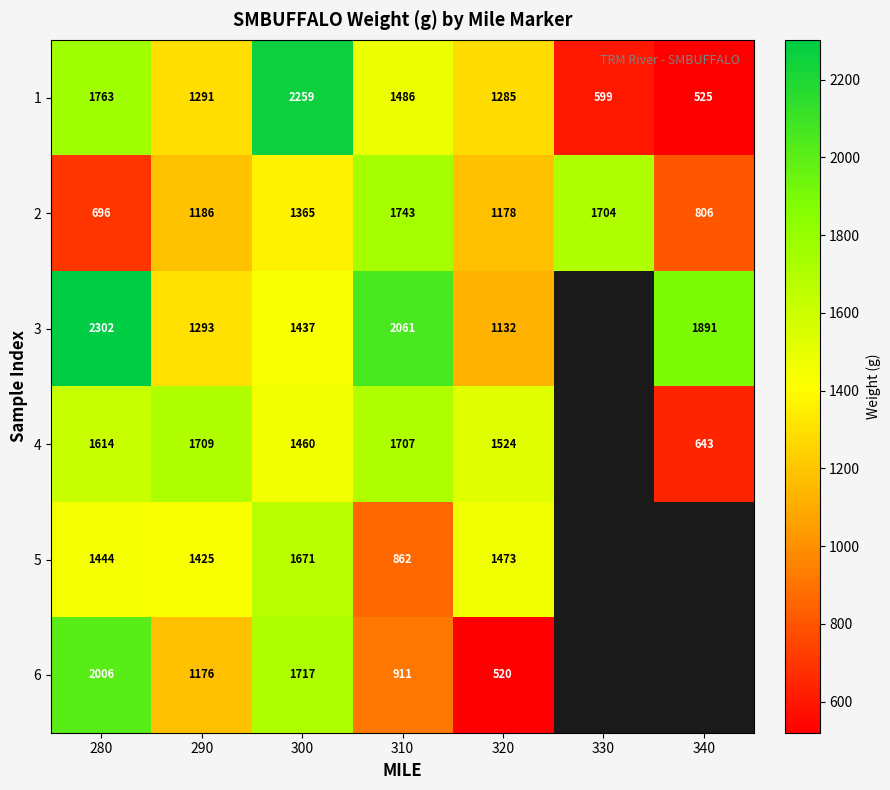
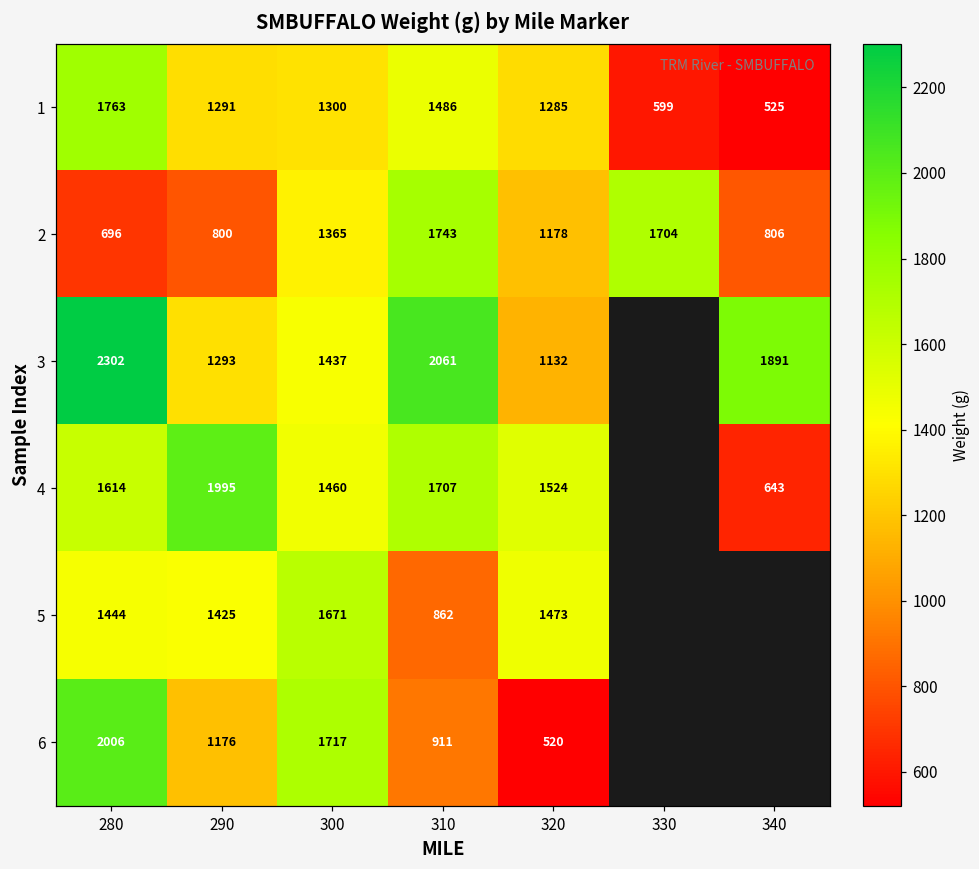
1, 300: 2259 -> 1300
2, 290: 1186 -> 800
4, 290: 1709 -> 1995
